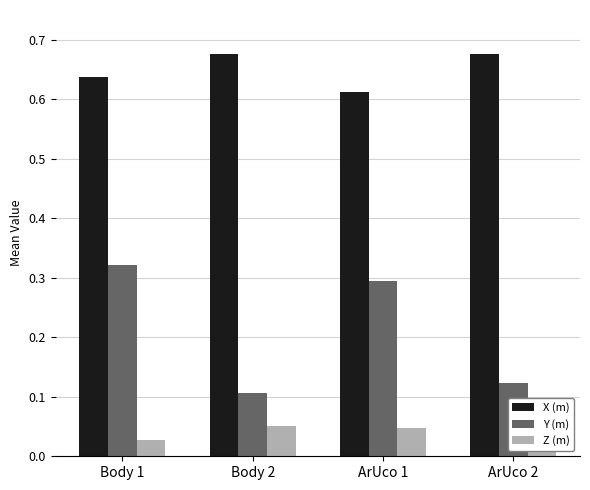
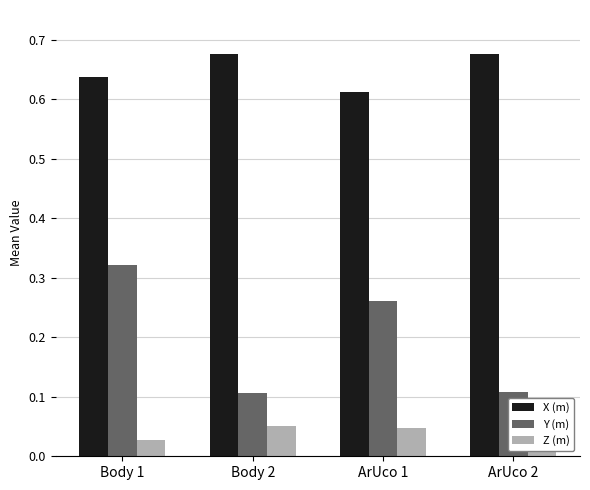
Y (m), ArUco 1: 0.29 -> 0.26
Y (m), ArUco 2: 0.12 -> 0.11
